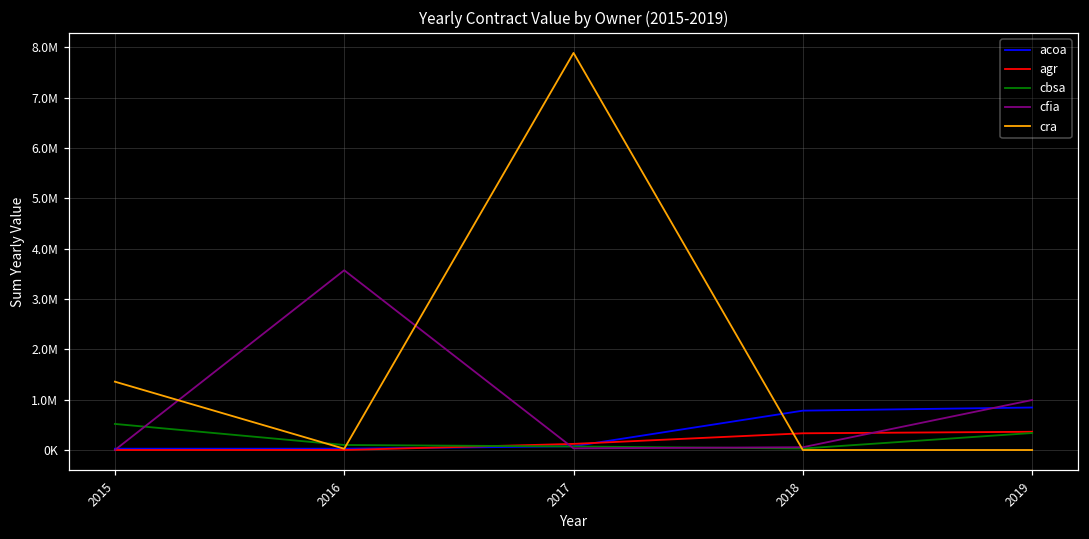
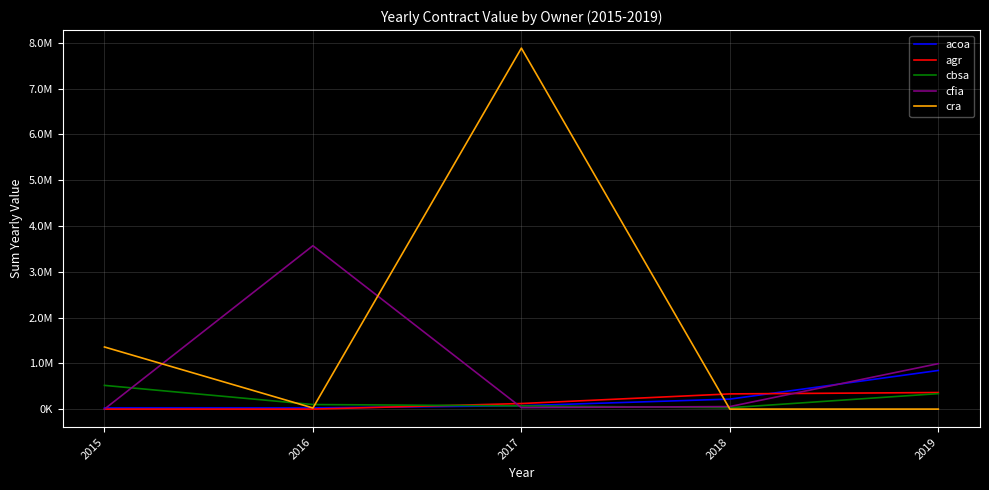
acoa, 2018: 800000 -> 200000
